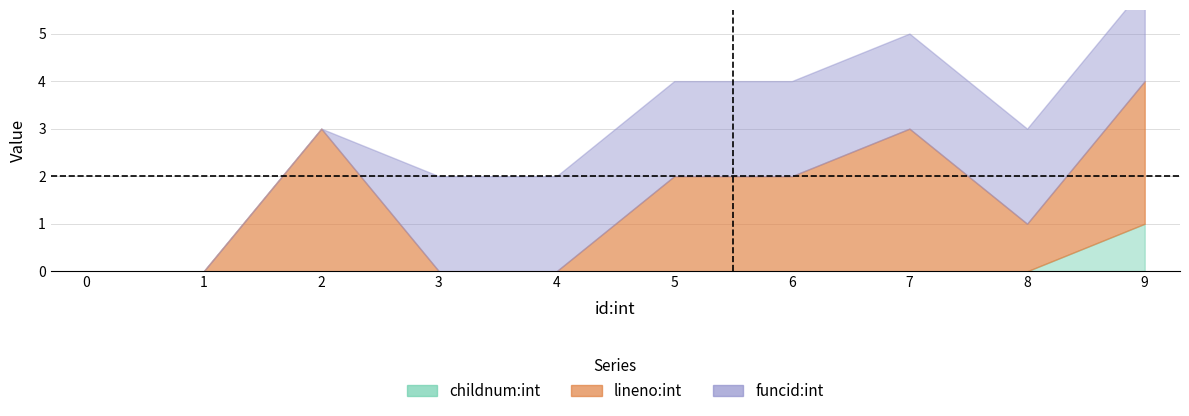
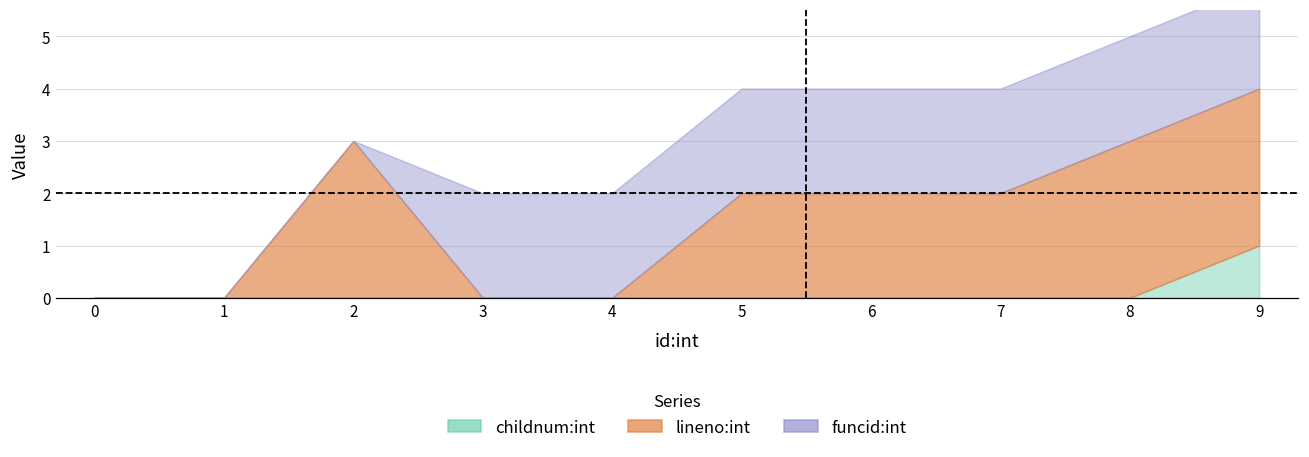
lineno:int, 7: 3 -> 2
lineno:int, 8: 1 -> 3
